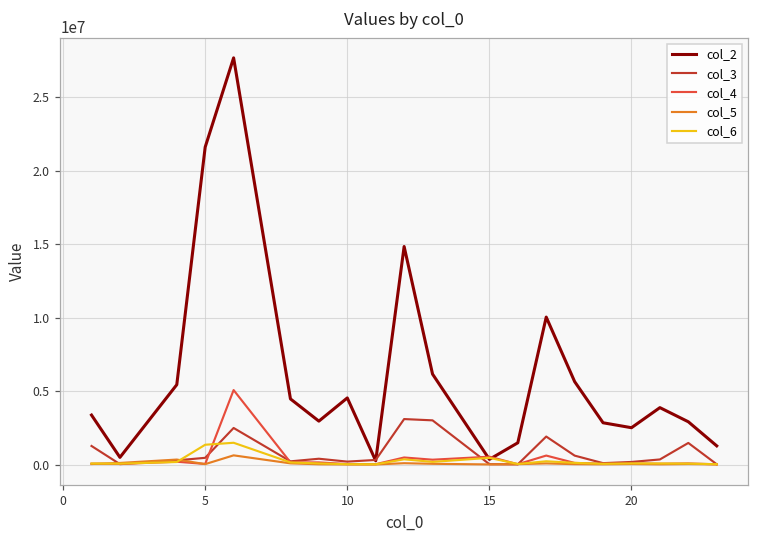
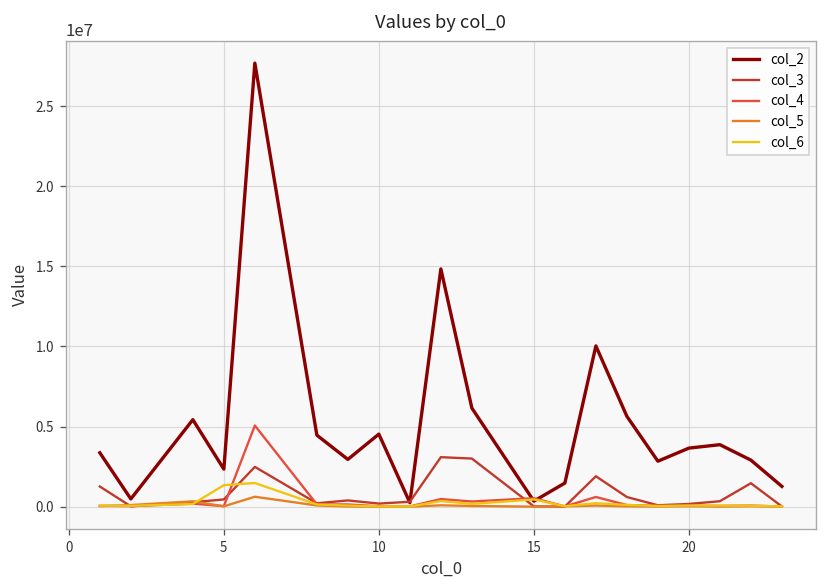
col_2, 5: 21600000 -> 2300000
col_2, 20: 2500000 -> 3700000
